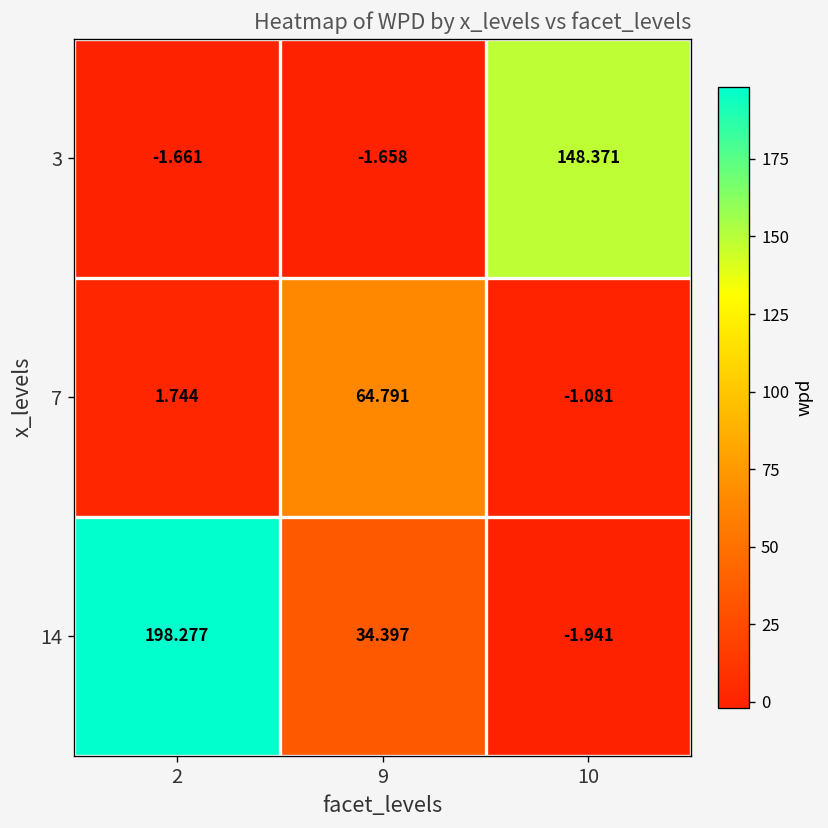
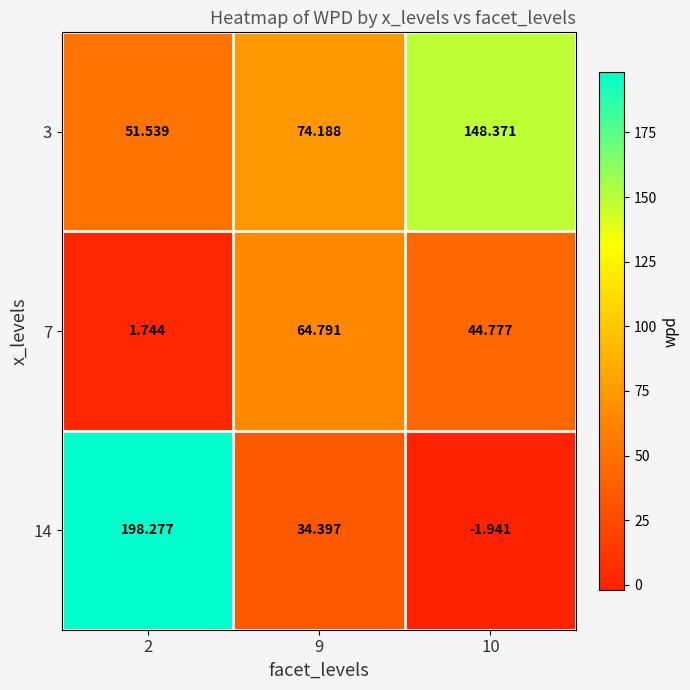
3, 2: -1.661 -> 51.539
3, 9: -1.658 -> 74.188
7, 10: -1.081 -> 44.777
